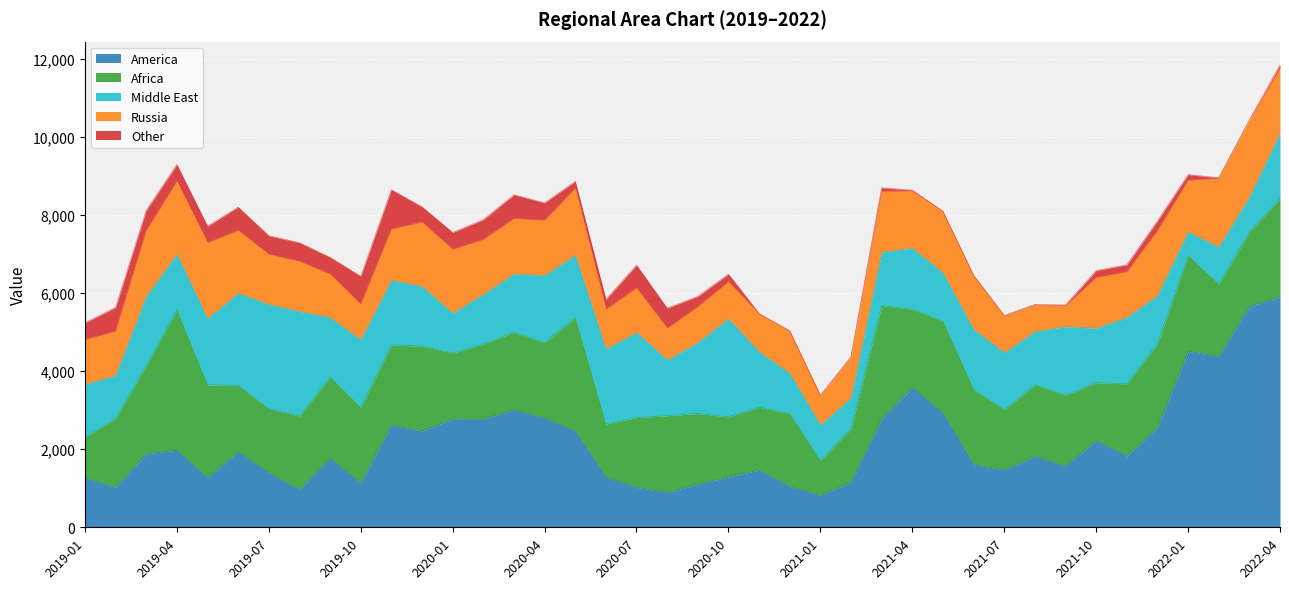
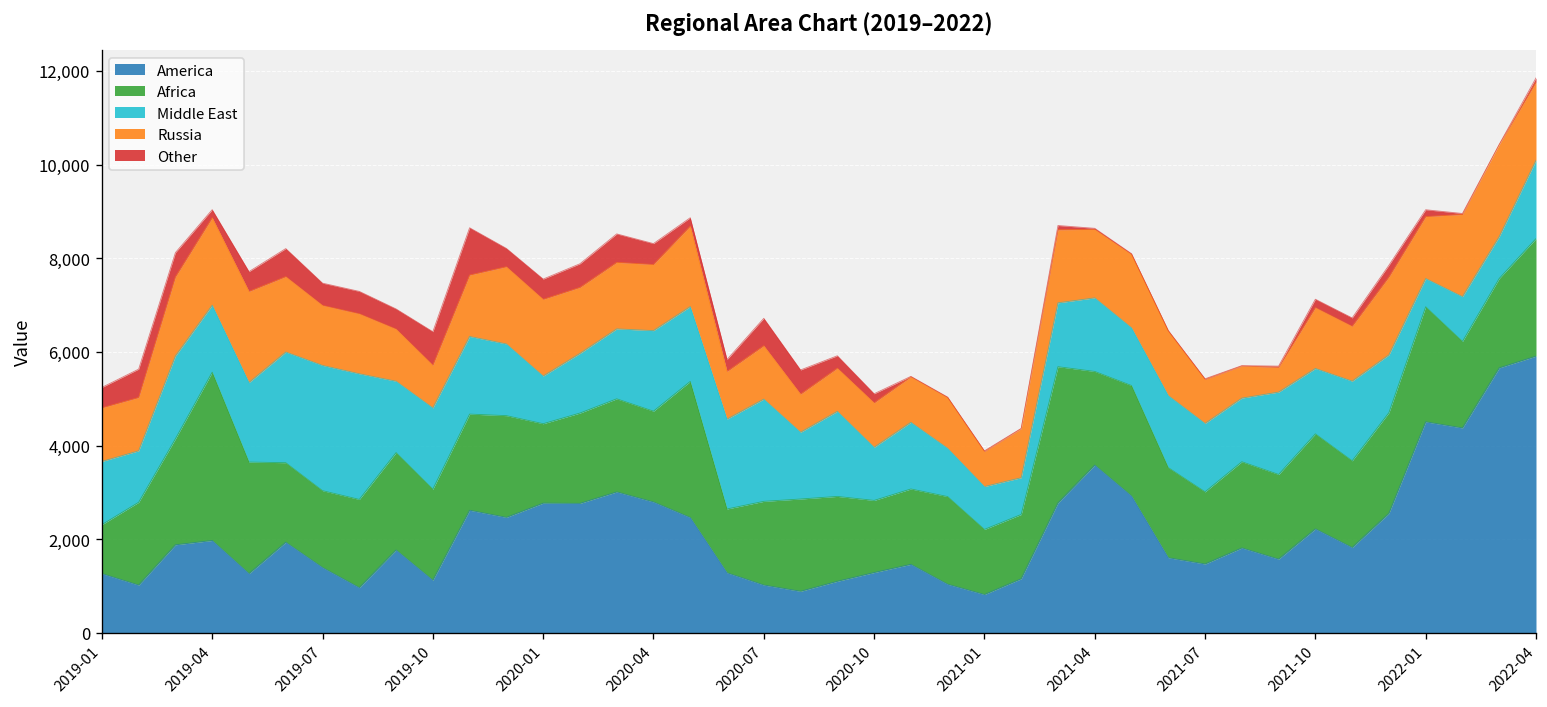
Other, 2019-04: 400 -> 200
Middle East, 2020-10: 2,500 -> 1,100
Africa, 2021-01: 900 -> 1,400
Africa, 2021-10: 1,500 -> 2,000
